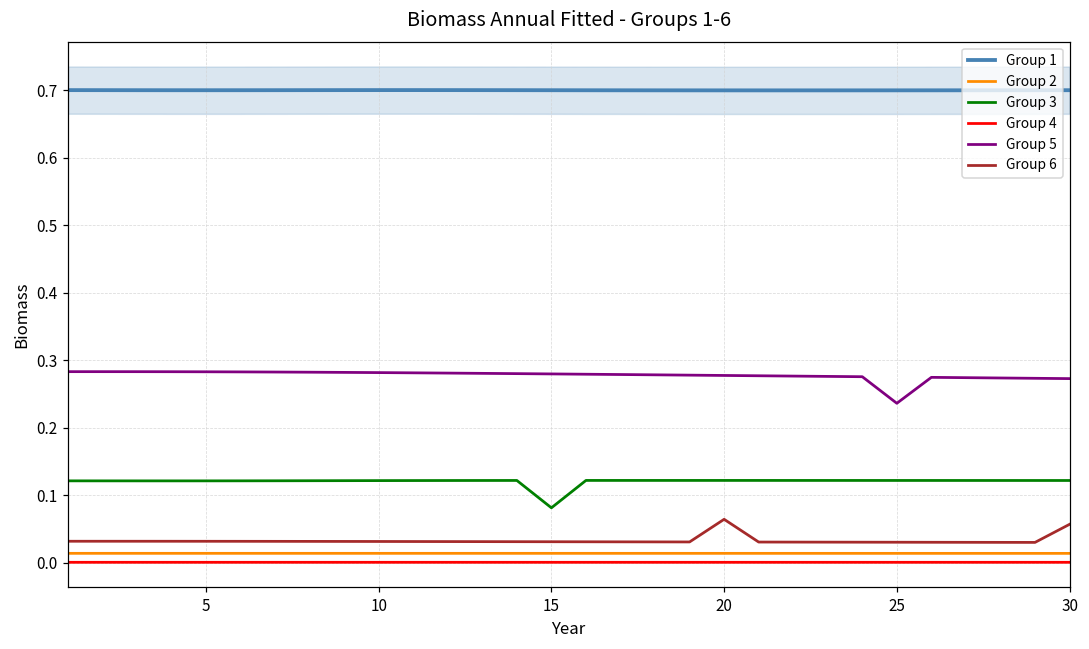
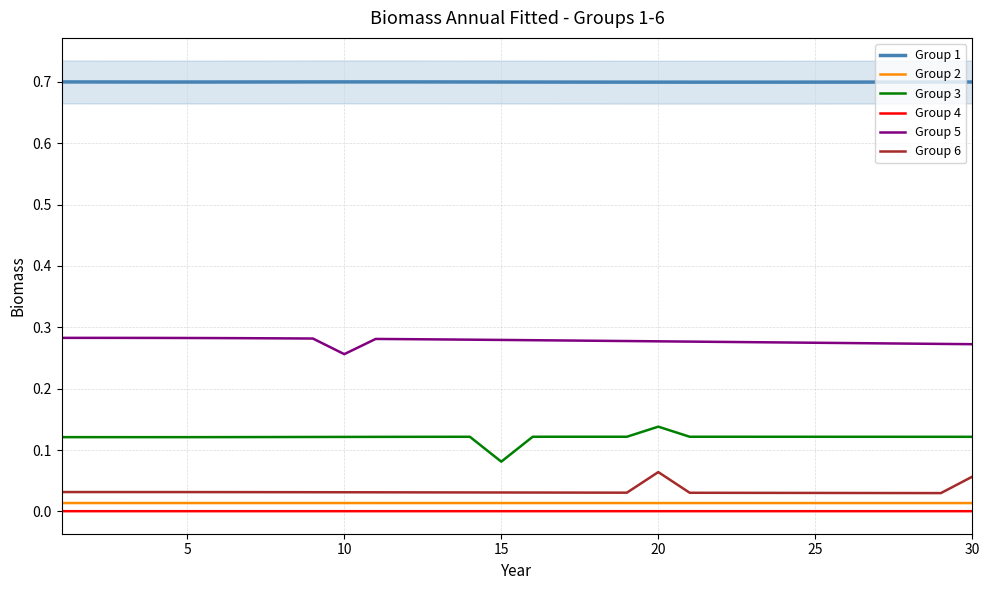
Group 5, 10: 0.28 -> 0.26
Group 3, 20: 0.12 -> 0.14
Group 5, 25: 0.24 -> 0.27
